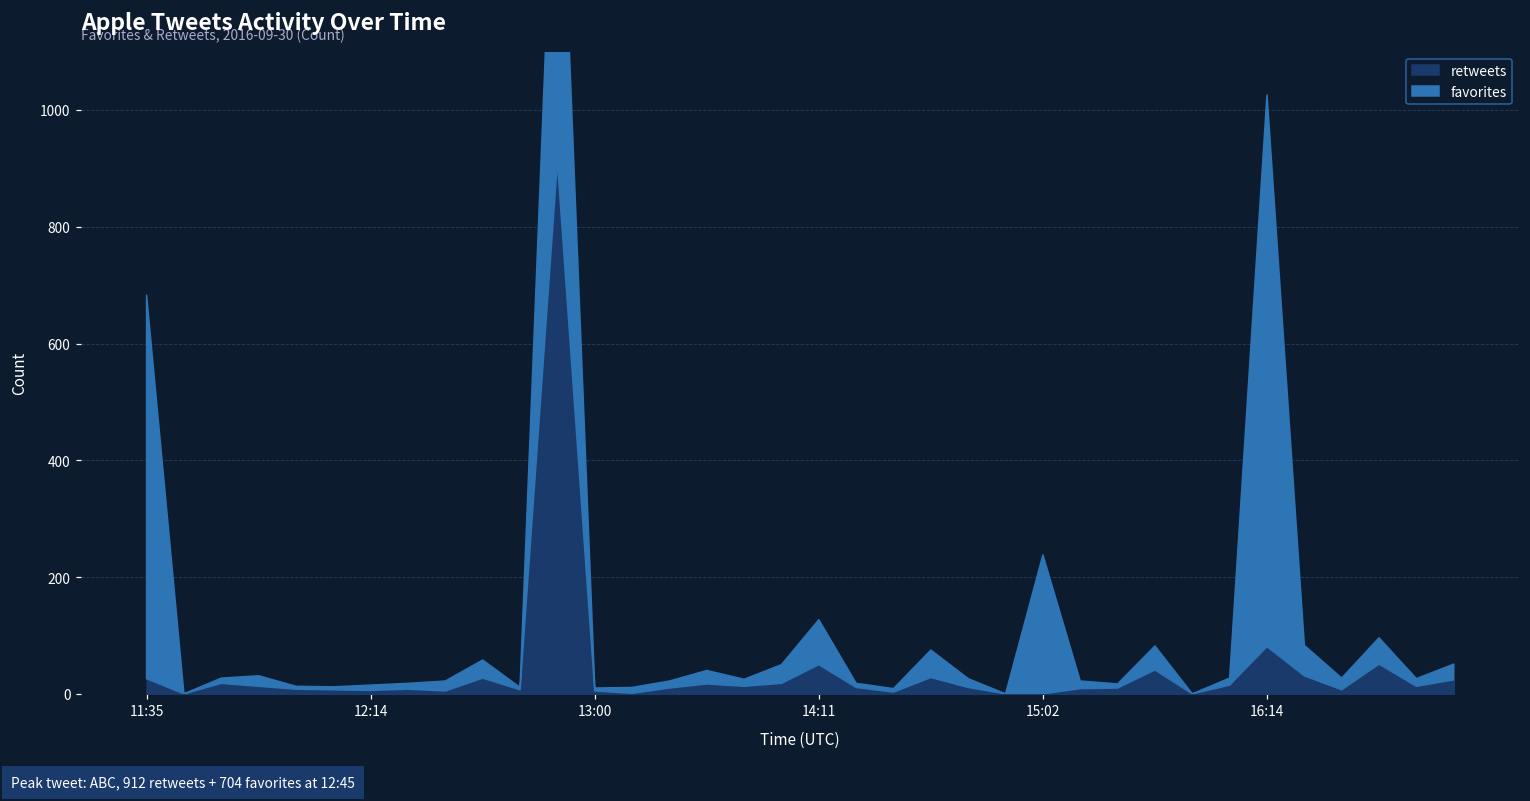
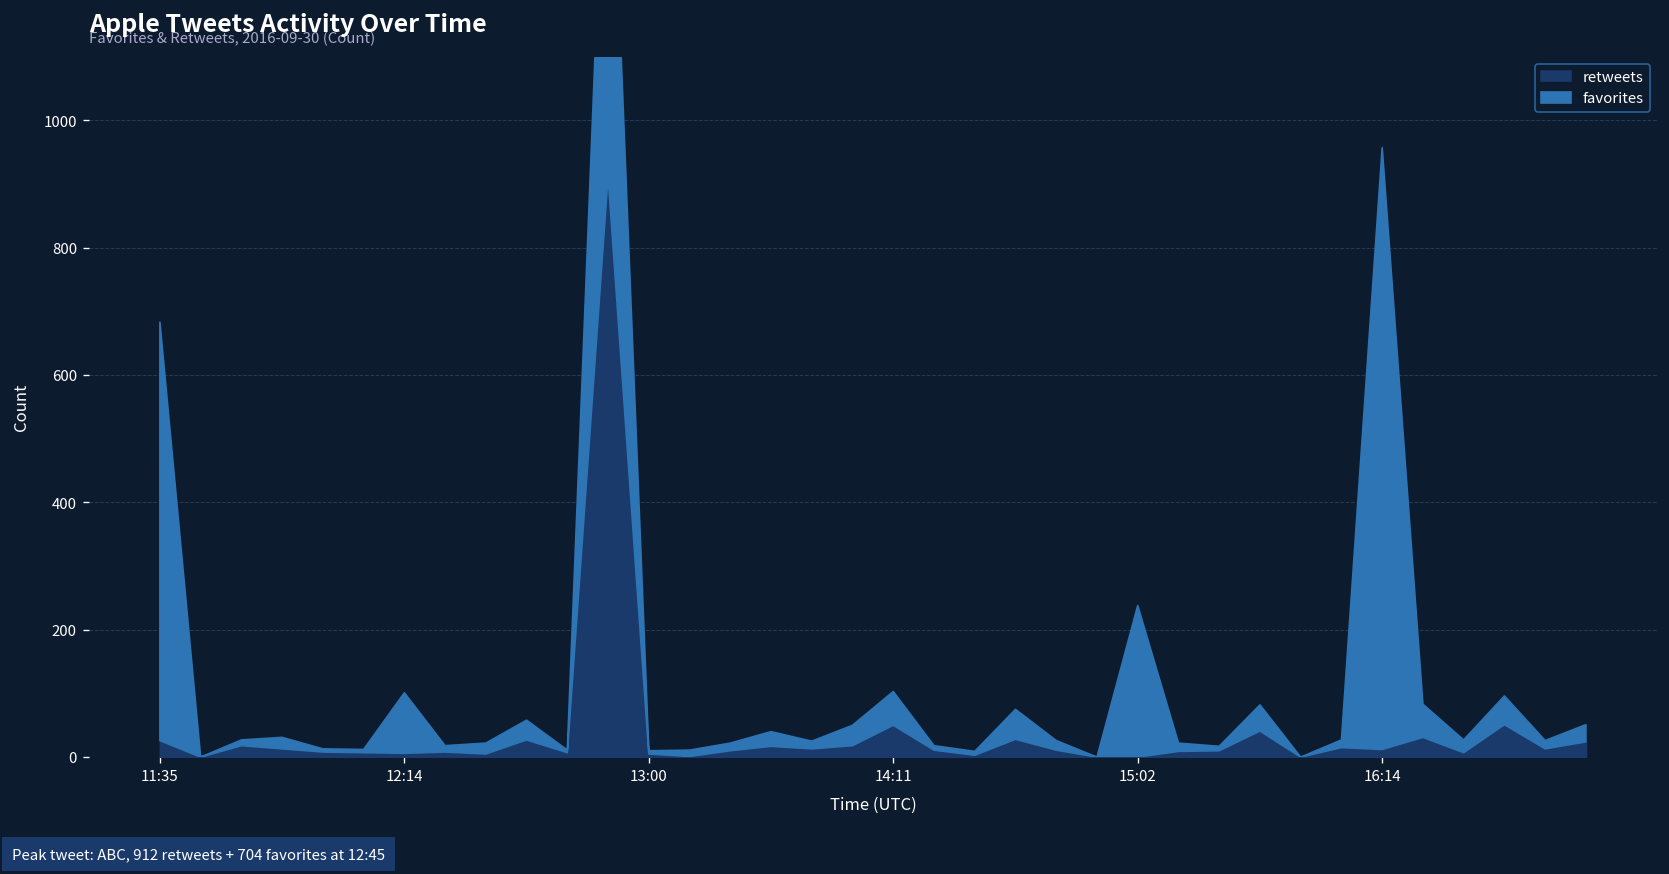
favorites, 12:14: 10 -> 100
favorites, 14:11: 80 -> 50
retweets, 16:14: 80 -> 10
